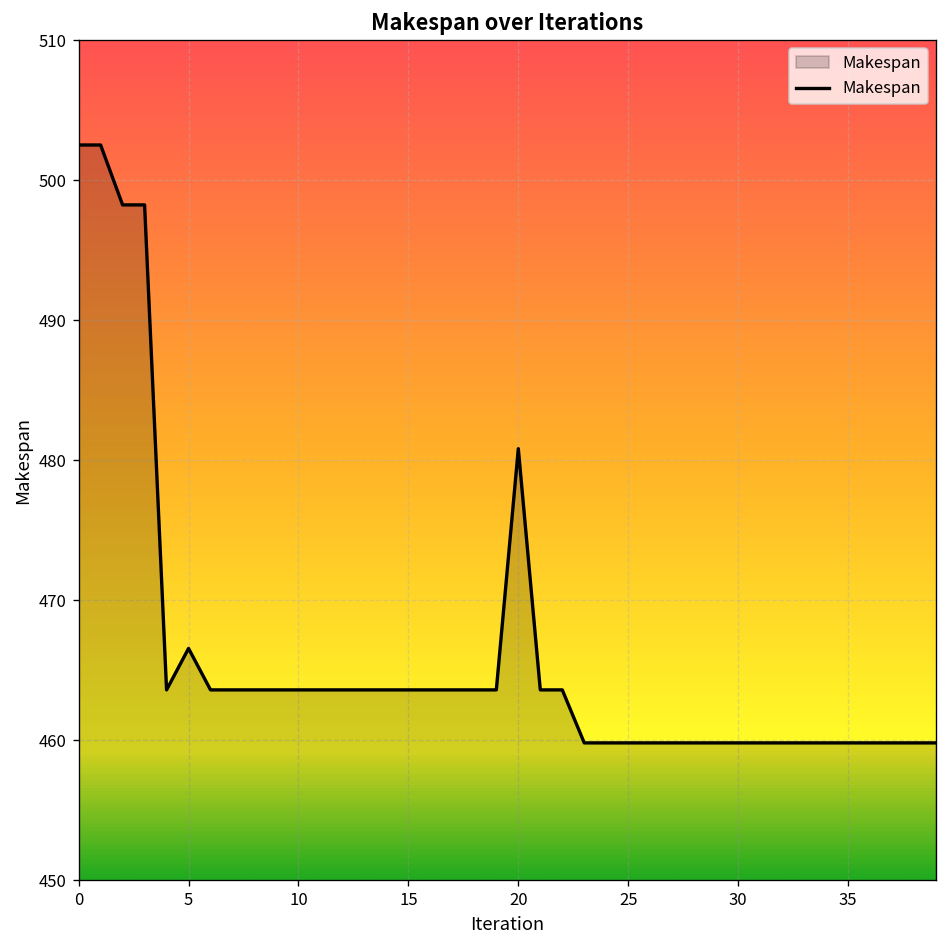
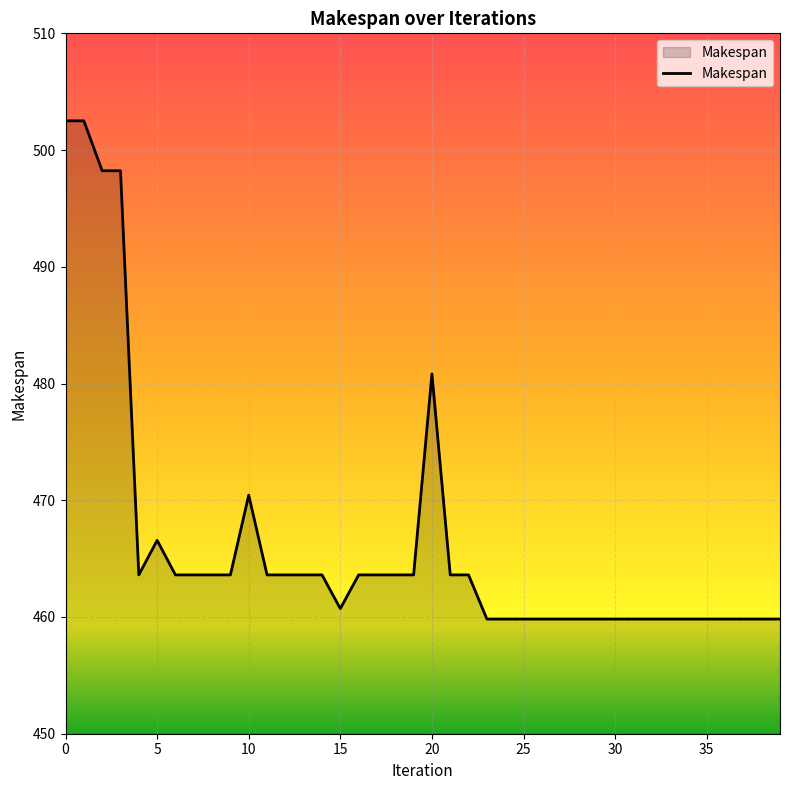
10: 463.6 -> 470.4
15: 463.6 -> 460.7
